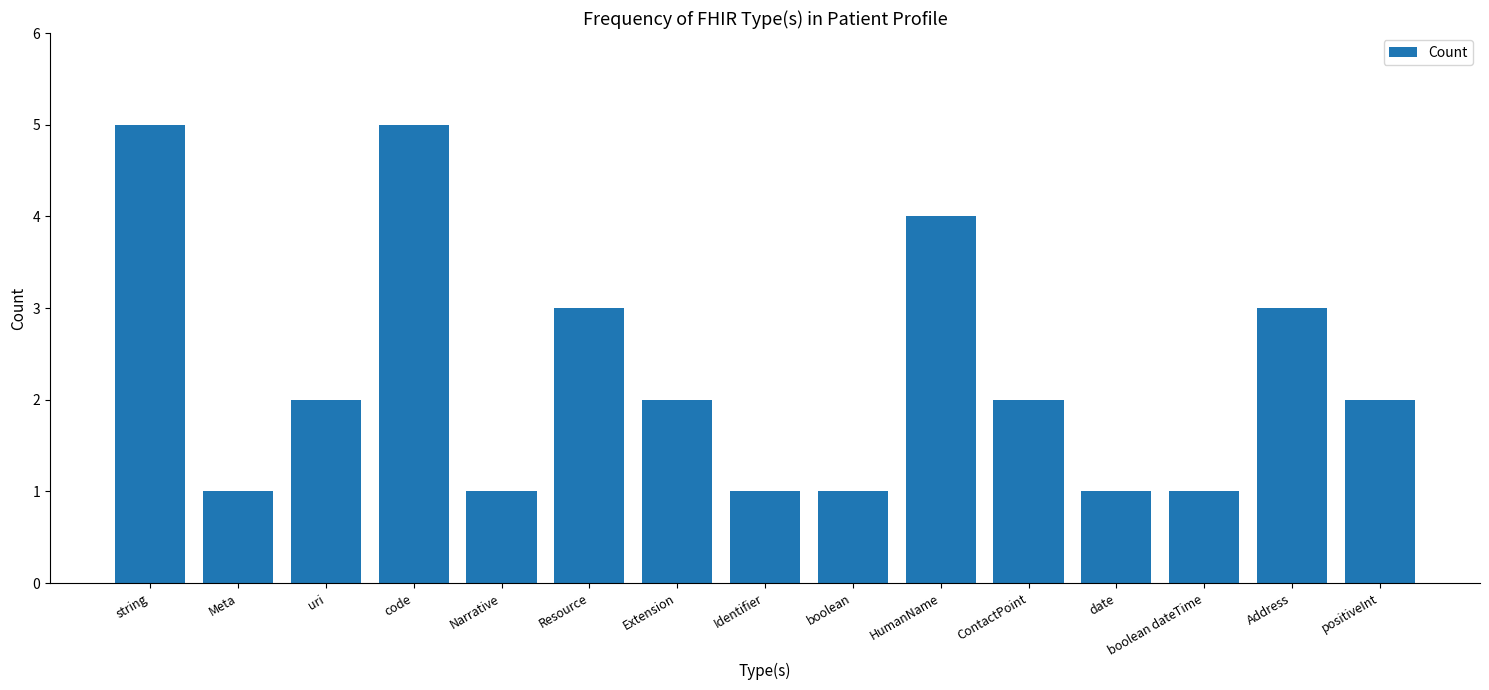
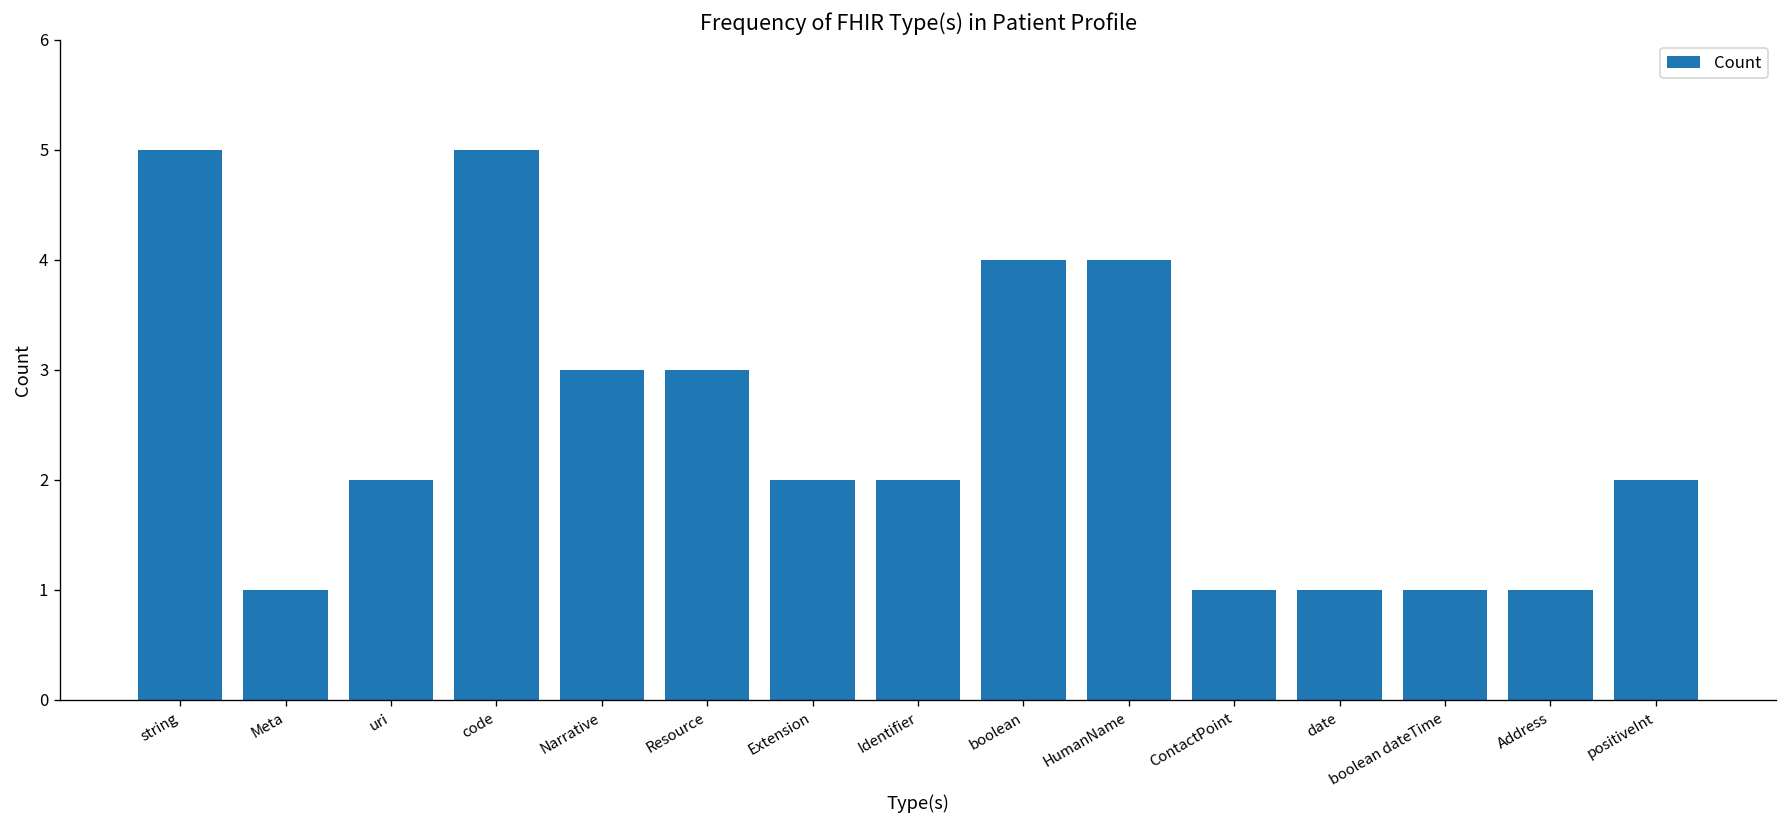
Narrative: 1 -> 3
Identifier: 1 -> 2
boolean: 1 -> 4
ContactPoint: 2 -> 1
Address: 3 -> 1
